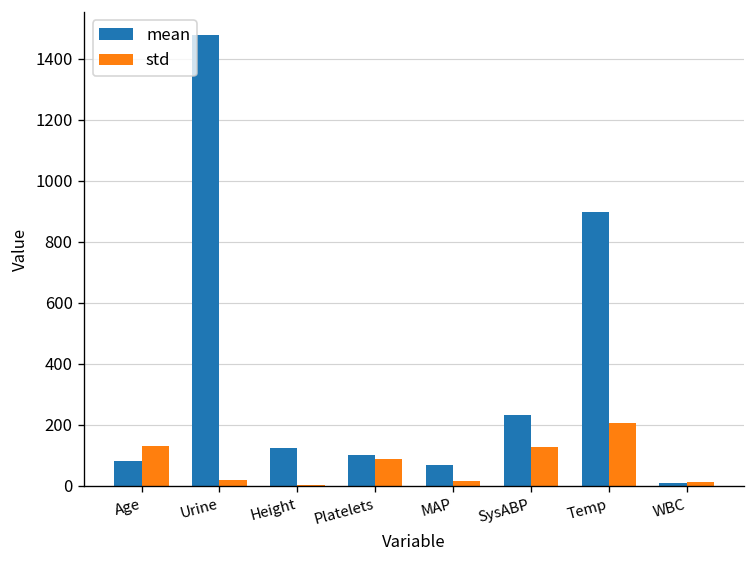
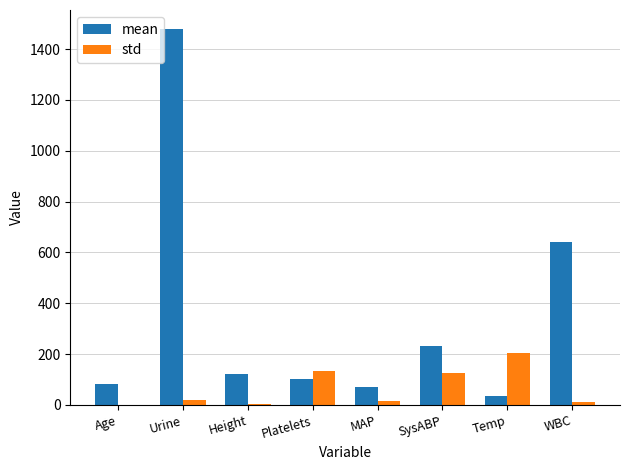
std, Age: 130 -> 0
std, Platelets: 90 -> 130
mean, Temp: 900 -> 40
mean, WBC: 10 -> 640
